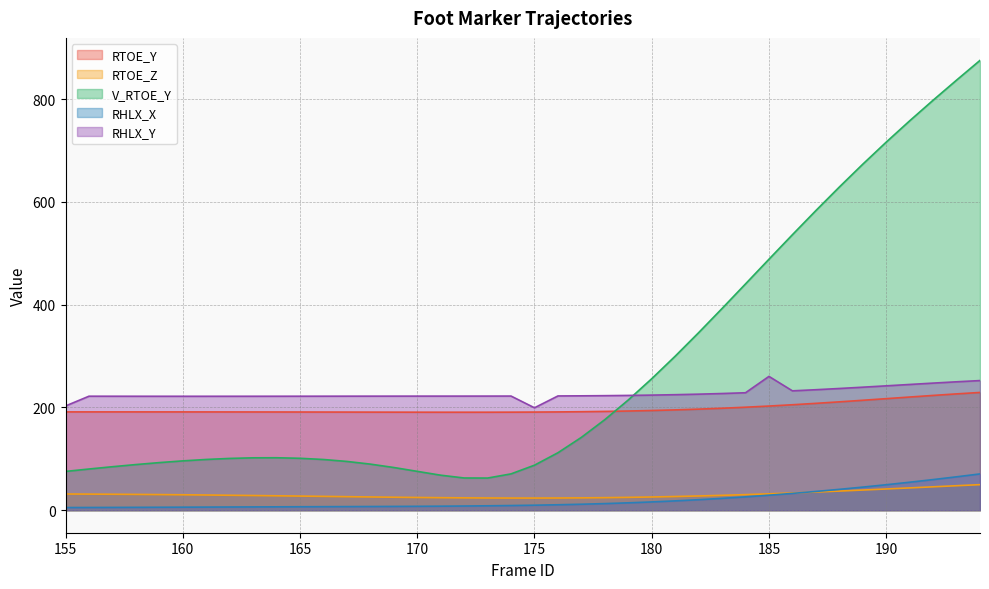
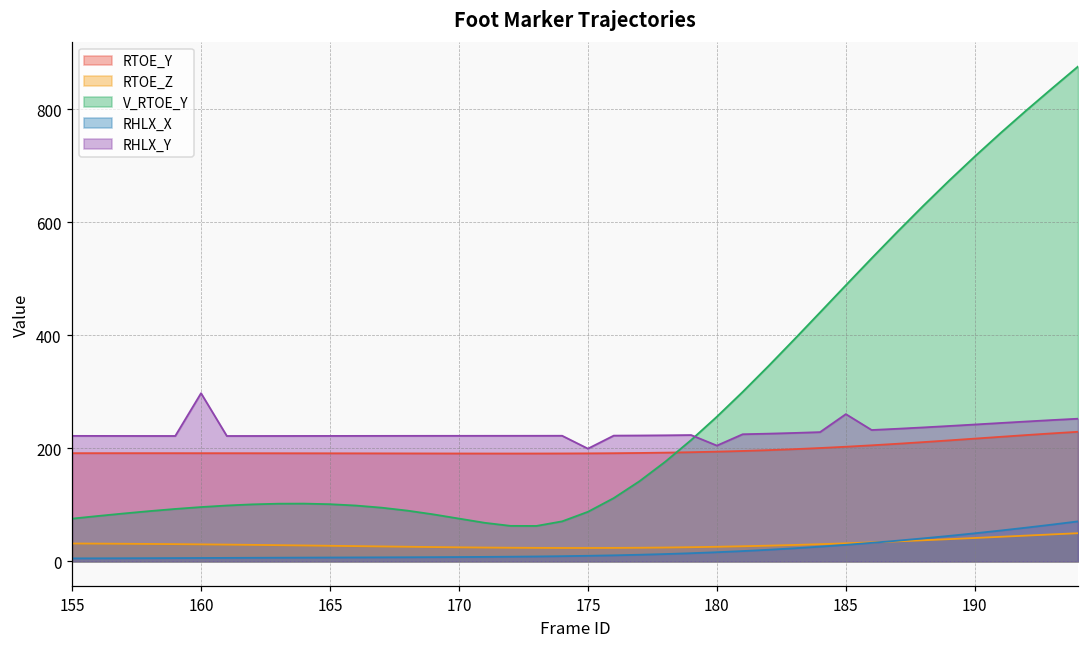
RHLX_Y, 155: 200 -> 220
RHLX_Y, 160: 220 -> 300
RHLX_Y, 180: 220 -> 200
